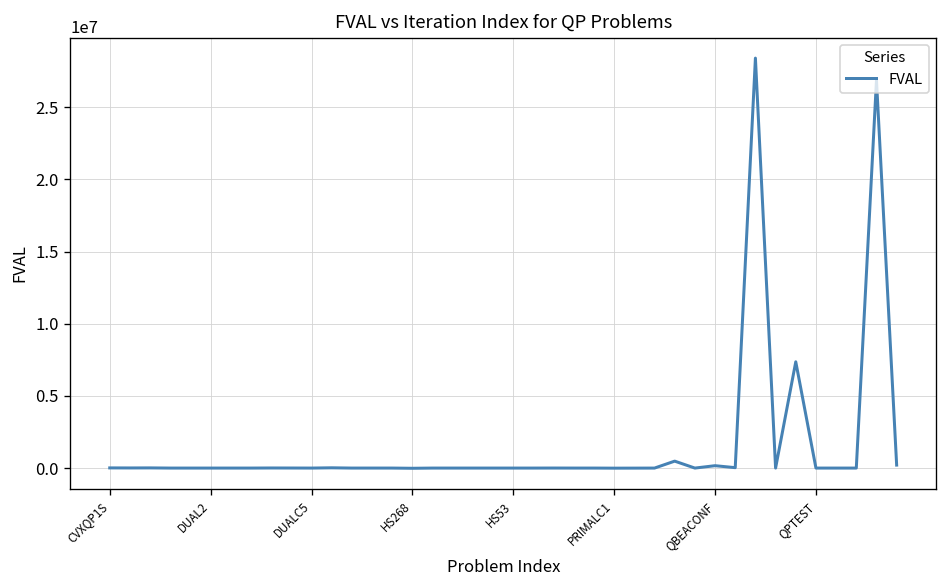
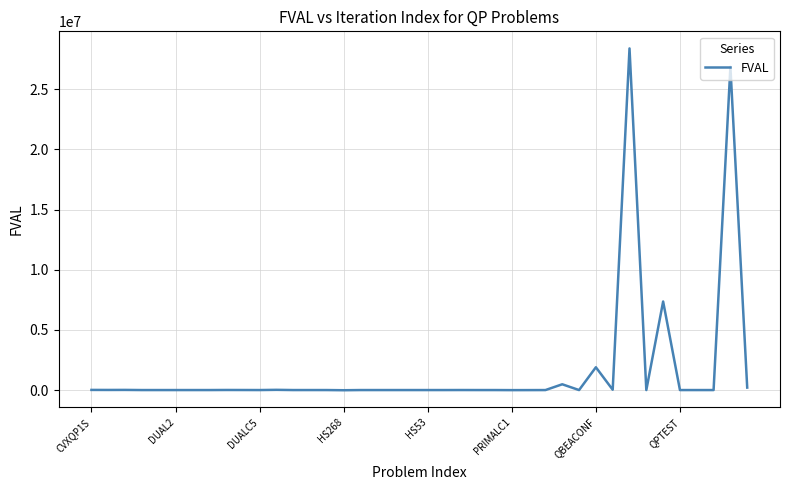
QBEACONF: 200000 -> 1900000
